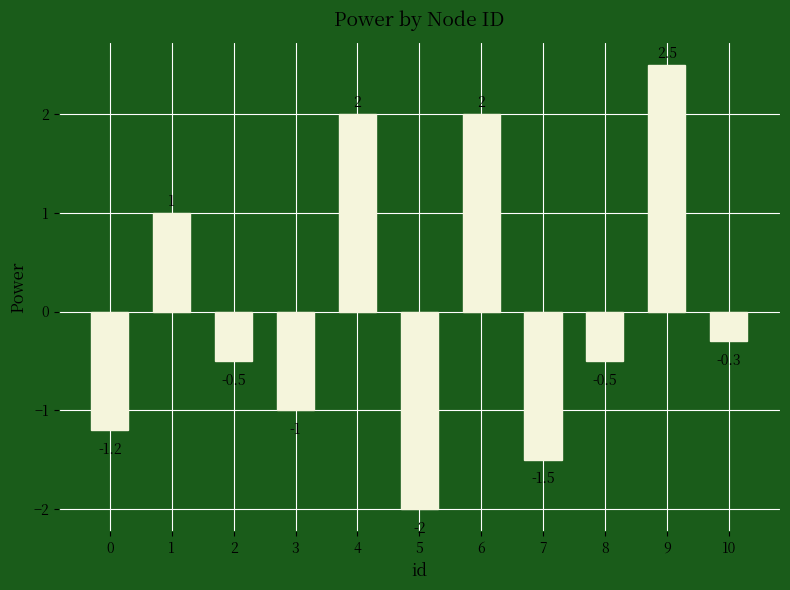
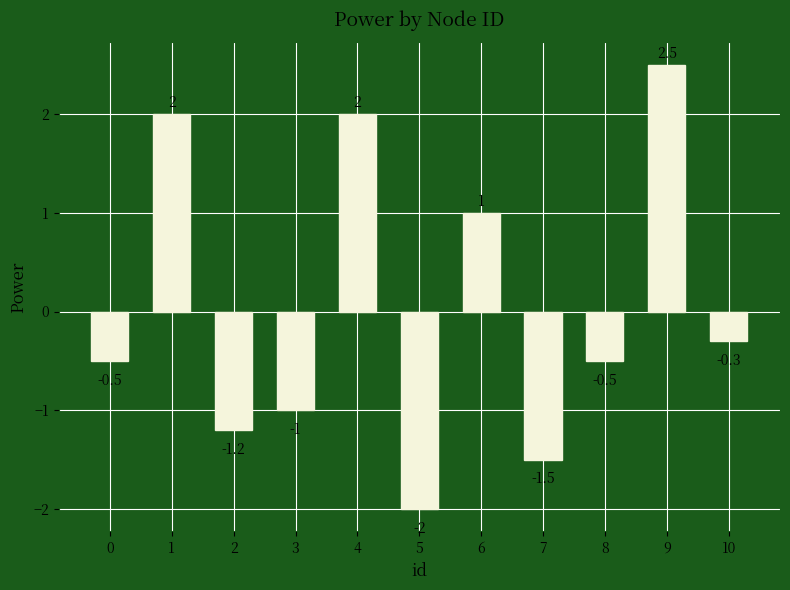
0: -1.2 -> -0.5
1: 1 -> 2
2: -0.5 -> -1.2
6: 2 -> 1
